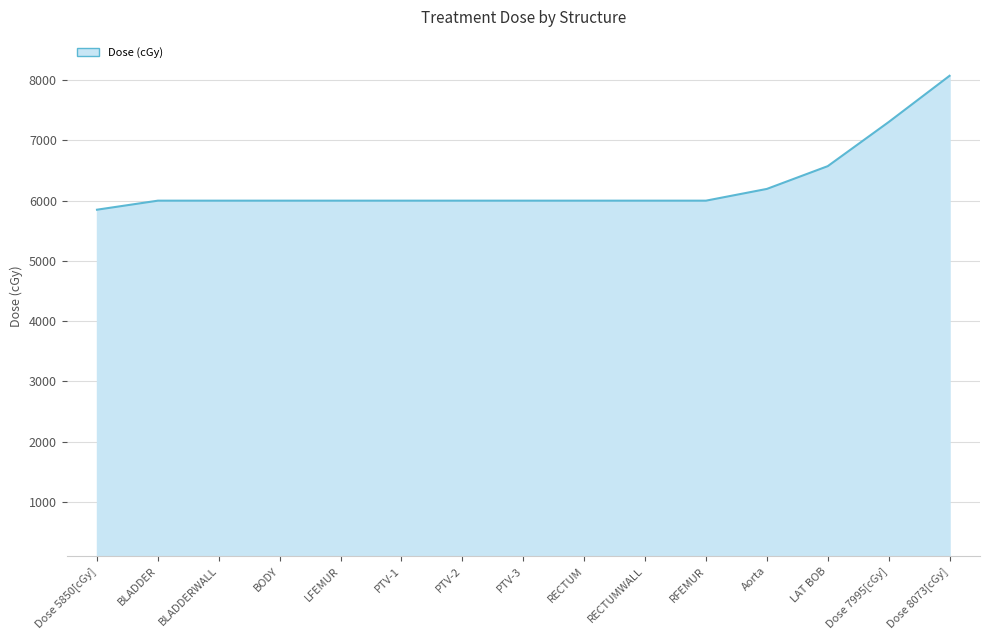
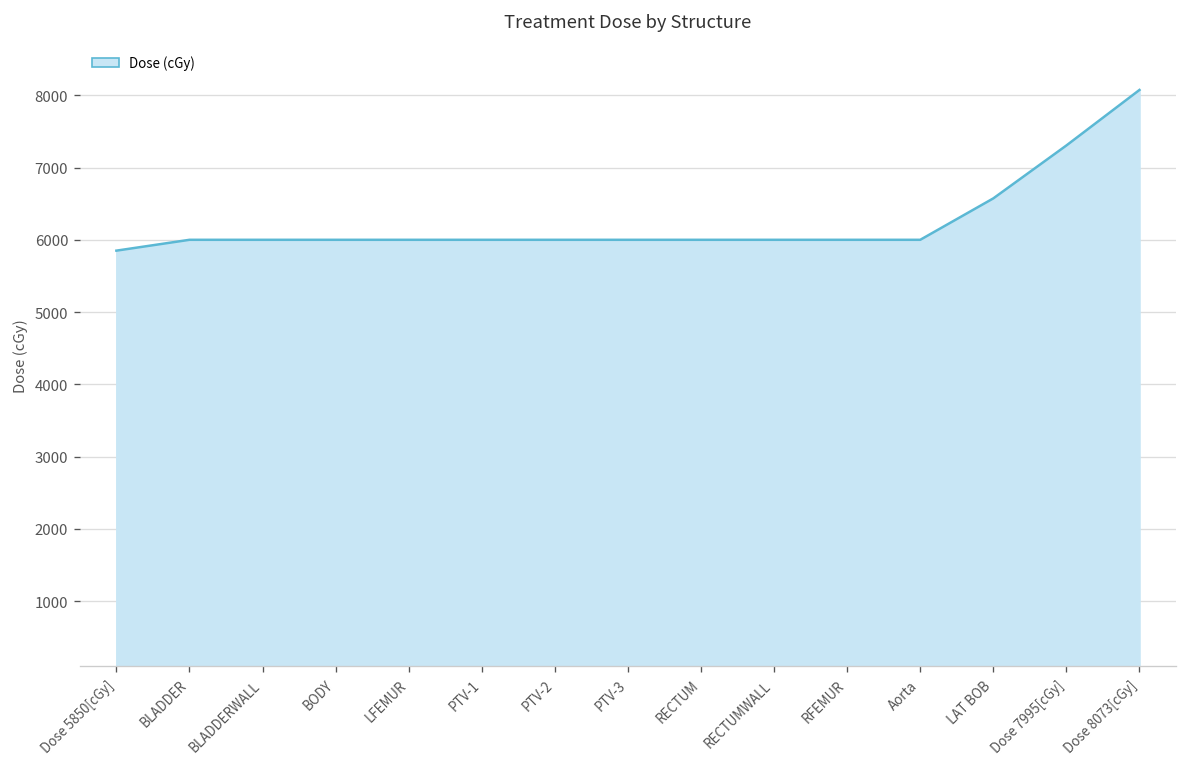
Aorta: 6200 -> 6000
